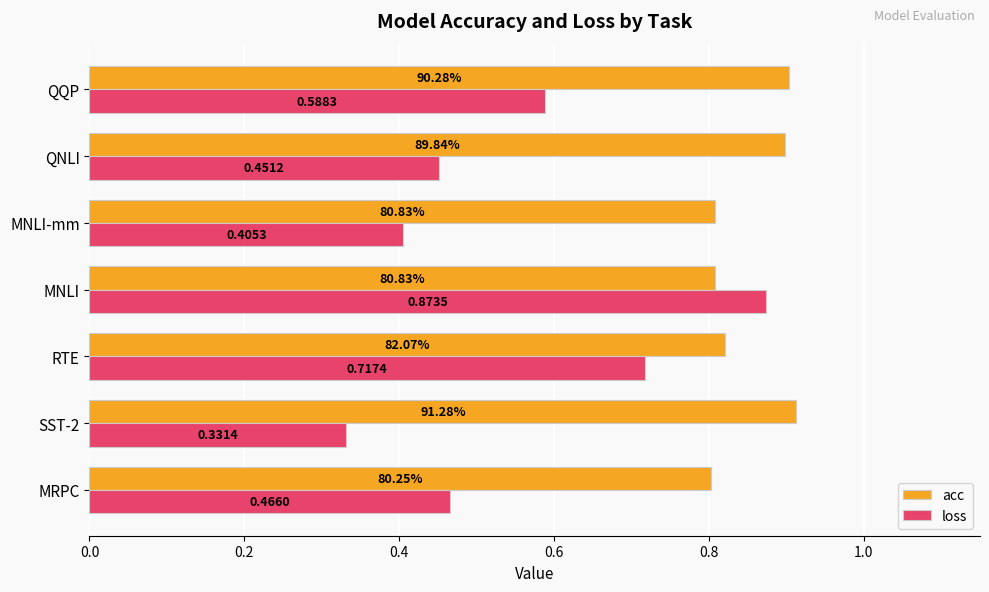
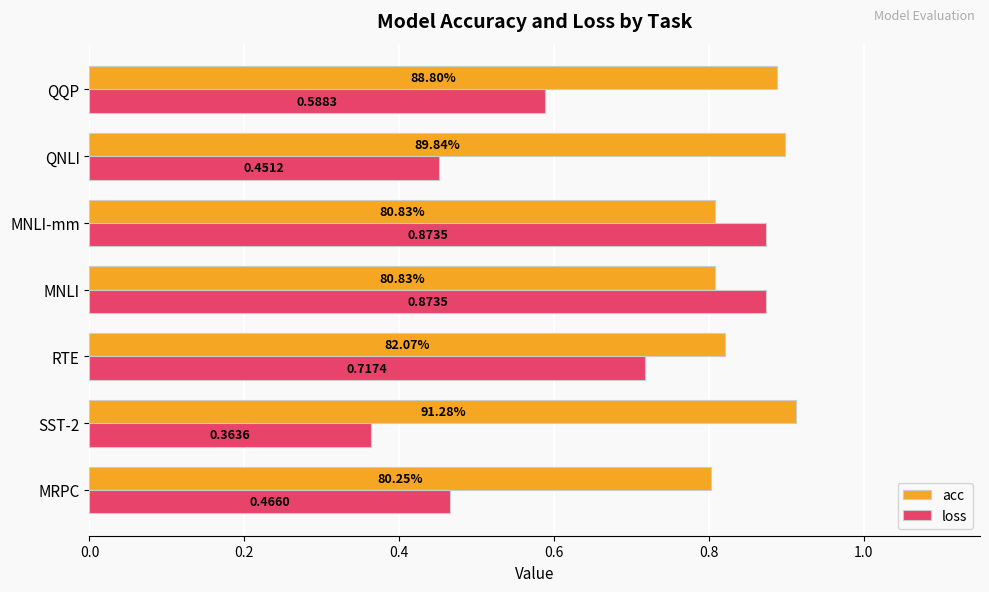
acc, QQP: 90.28% -> 88.80%
loss, MNLI-mm: 0.4053 -> 0.8735
loss, SST-2: 0.3314 -> 0.3636
